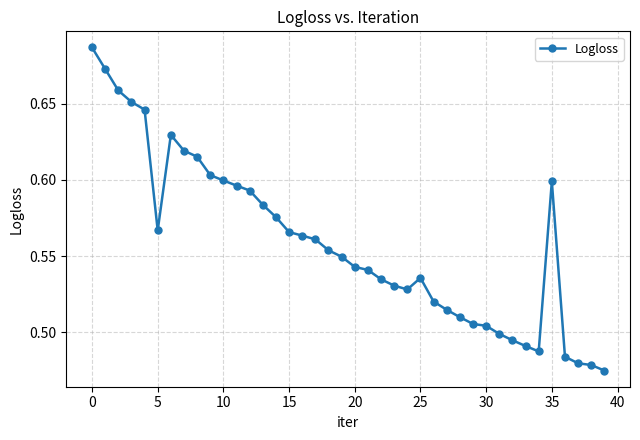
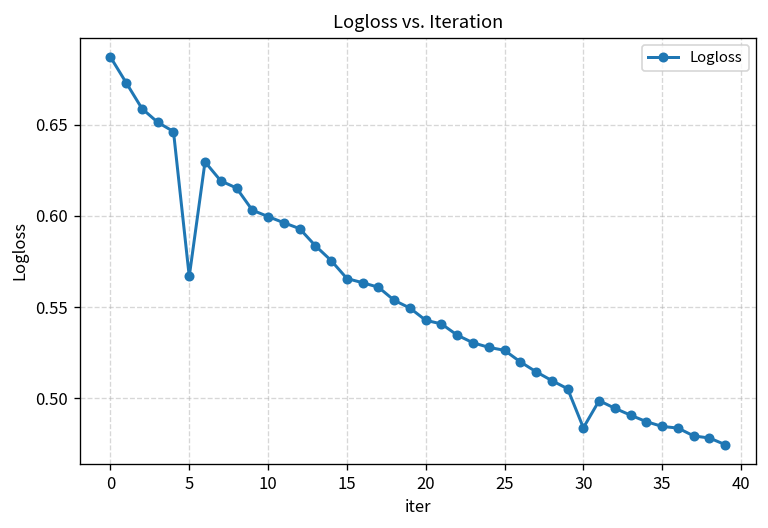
25: 0.536 -> 0.526
30: 0.504 -> 0.484
35: 0.599 -> 0.485
